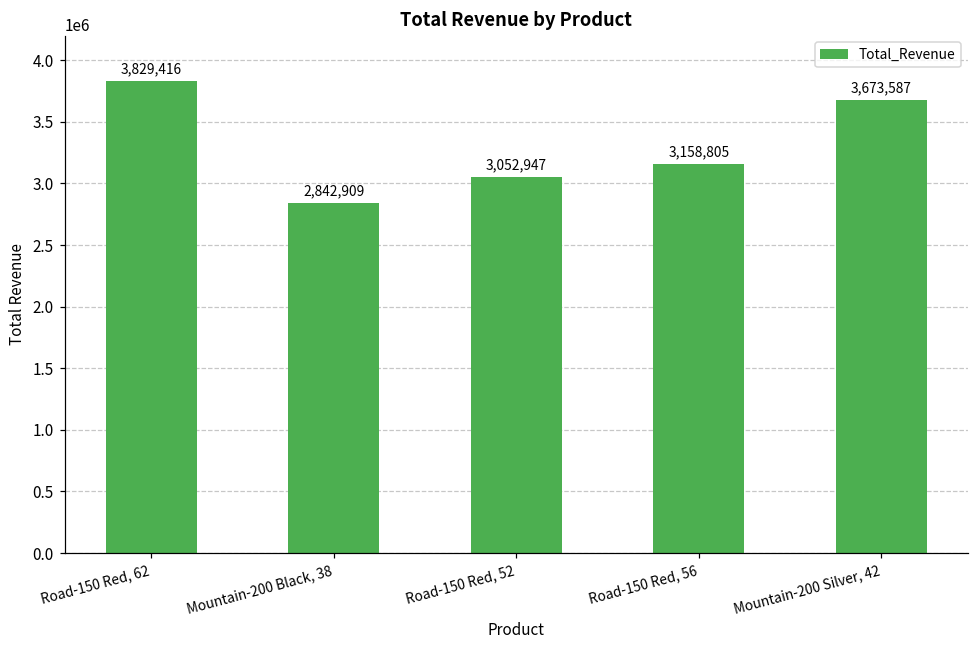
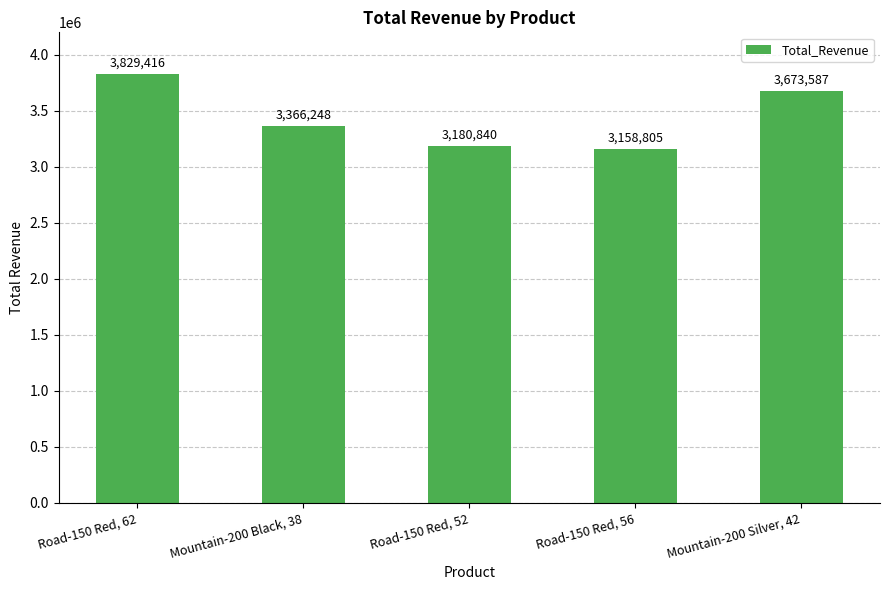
Mountain-200 Black, 38: 2,842,909 -> 3,366,248
Road-150 Red, 52: 3,052,947 -> 3,180,840
